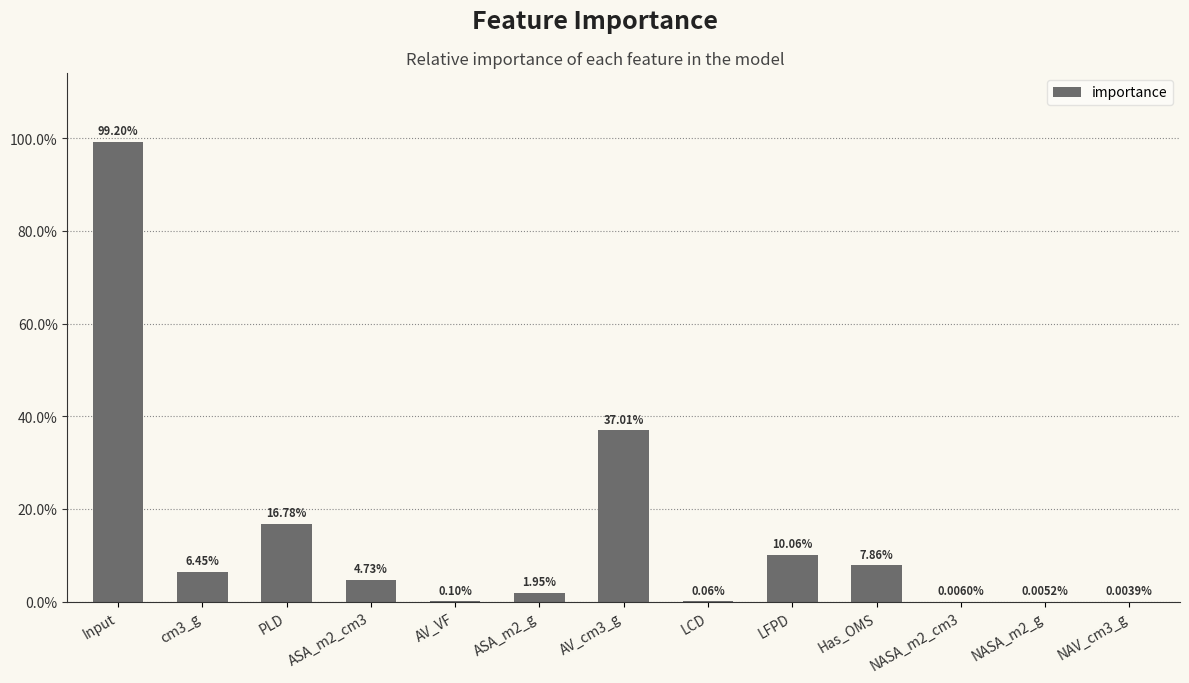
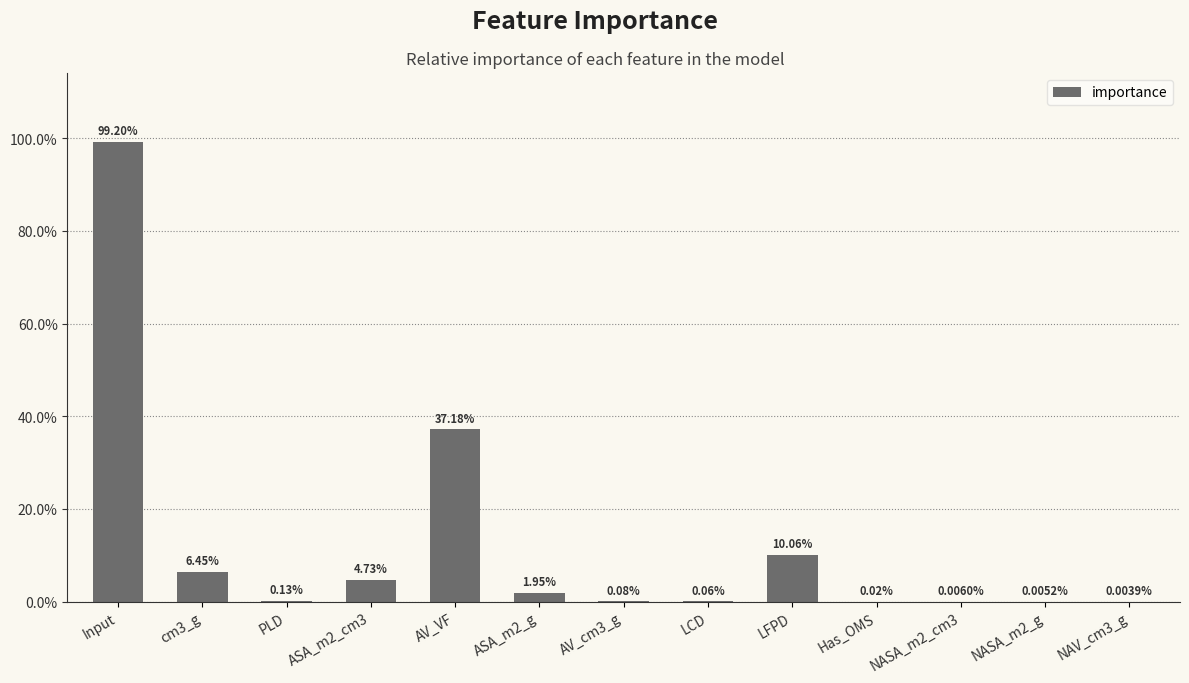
PLD: 16.78% -> 0.13%
AV_VF: 0.10% -> 37.18%
AV_cm3_g: 37.01% -> 0.08%
Has_OMS: 7.86% -> 0.02%
